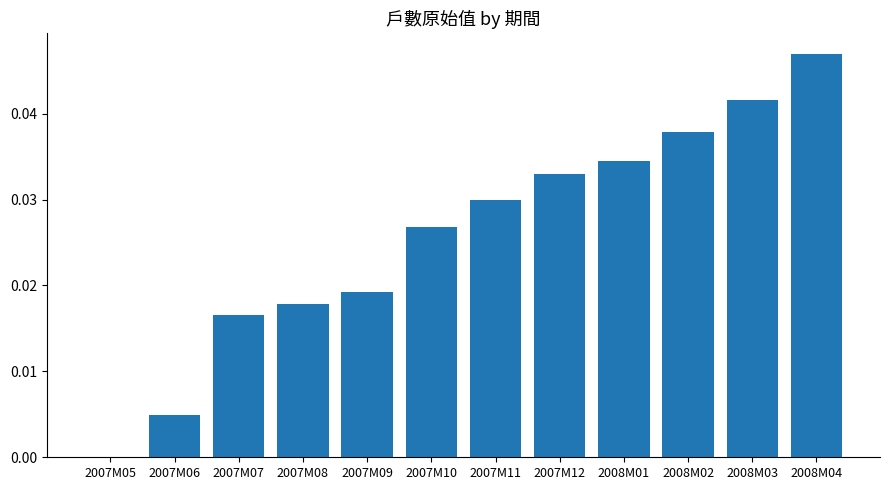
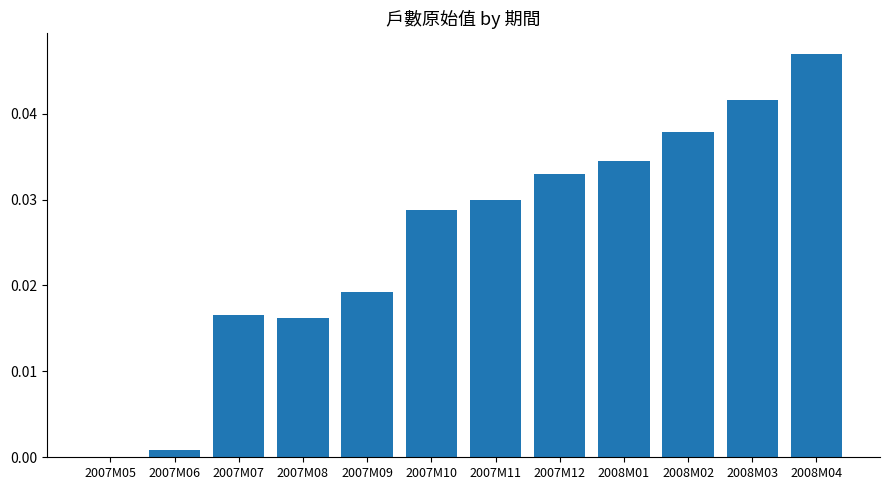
2007M06: 0.005 -> 0.001
2007M08: 0.018 -> 0.016
2007M10: 0.027 -> 0.029
